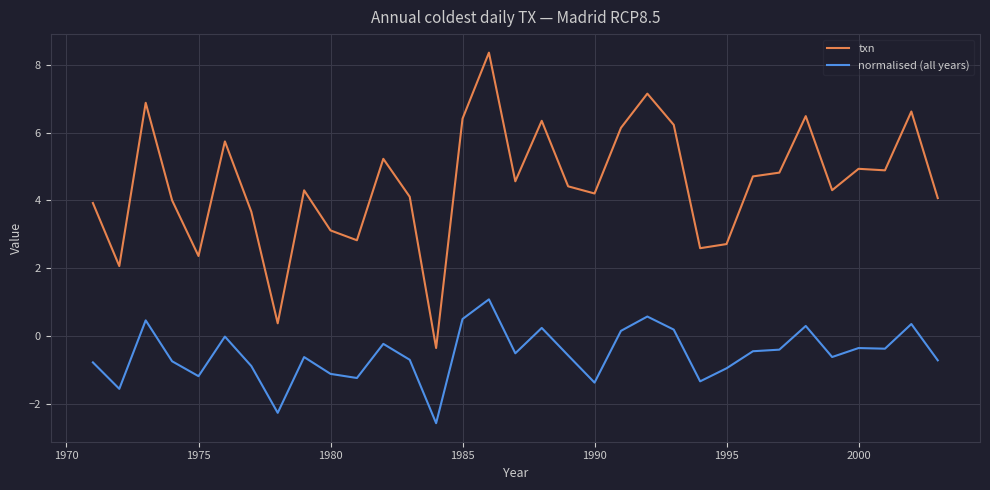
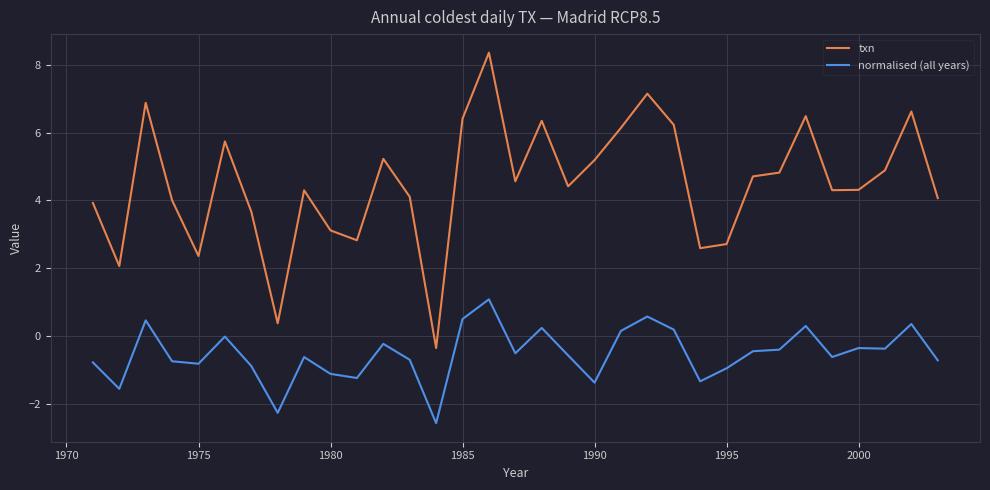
normalised (all years), 1975: -1.2 -> -0.8
txn, 1990: 4.2 -> 5.2
txn, 2000: 4.9 -> 4.3
